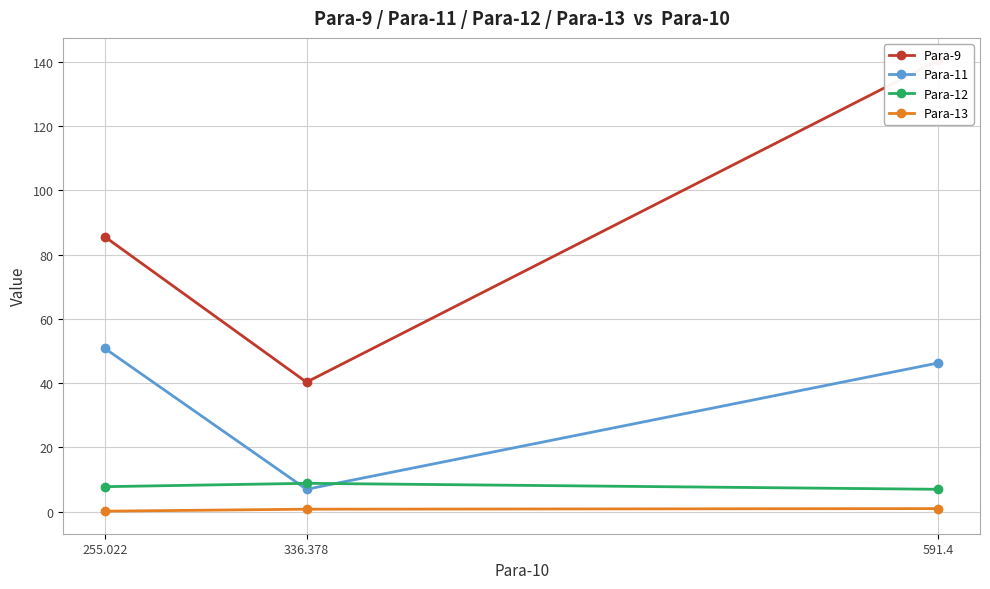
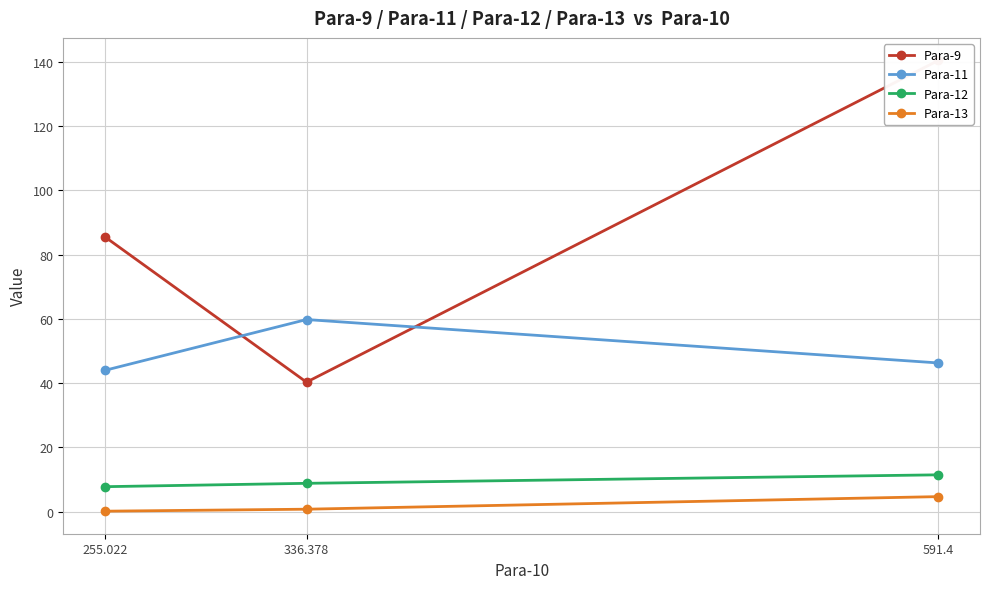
Para-11, 255.022: 51 -> 44
Para-11, 336.378: 7 -> 60
Para-12, 591.4: 7 -> 12
Para-13, 591.4: 1 -> 5
